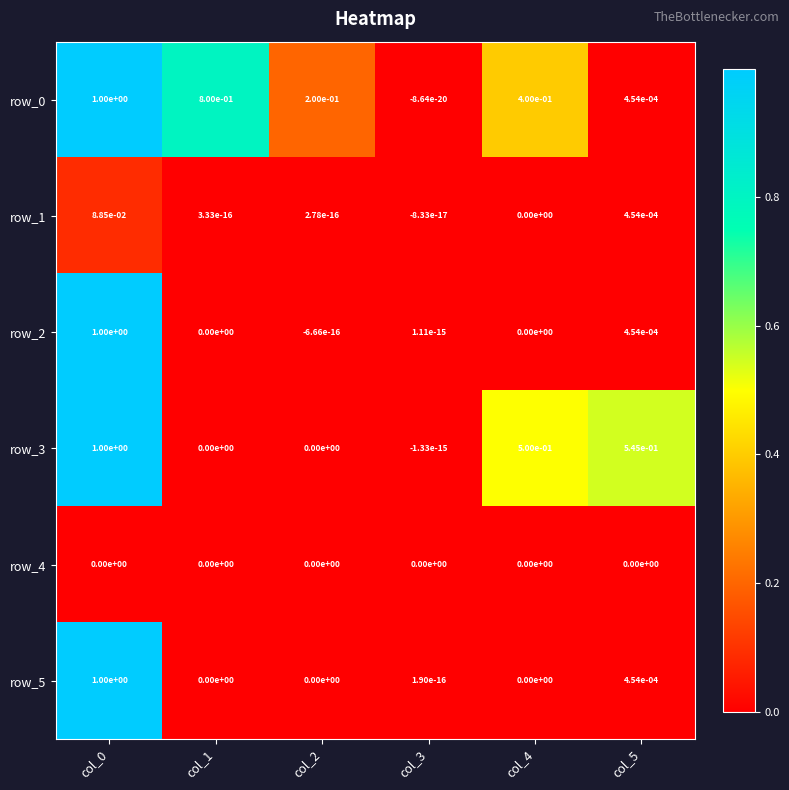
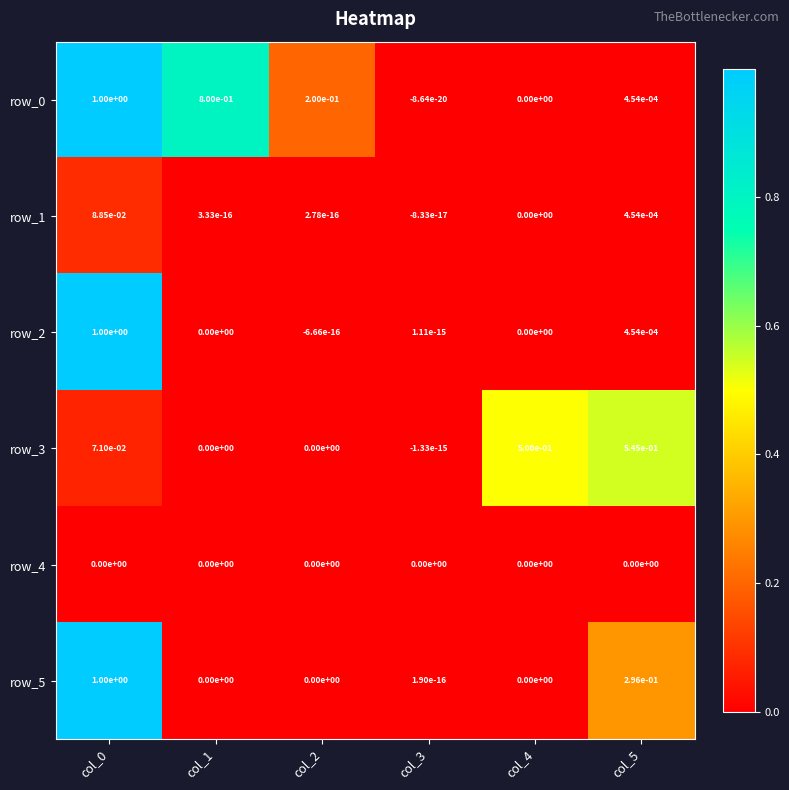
row_0, col_4: 4.00e-01 -> 0.00e+00
row_3, col_0: 1.00e+00 -> 7.10e-02
row_5, col_5: 4.54e-04 -> 2.96e-01
